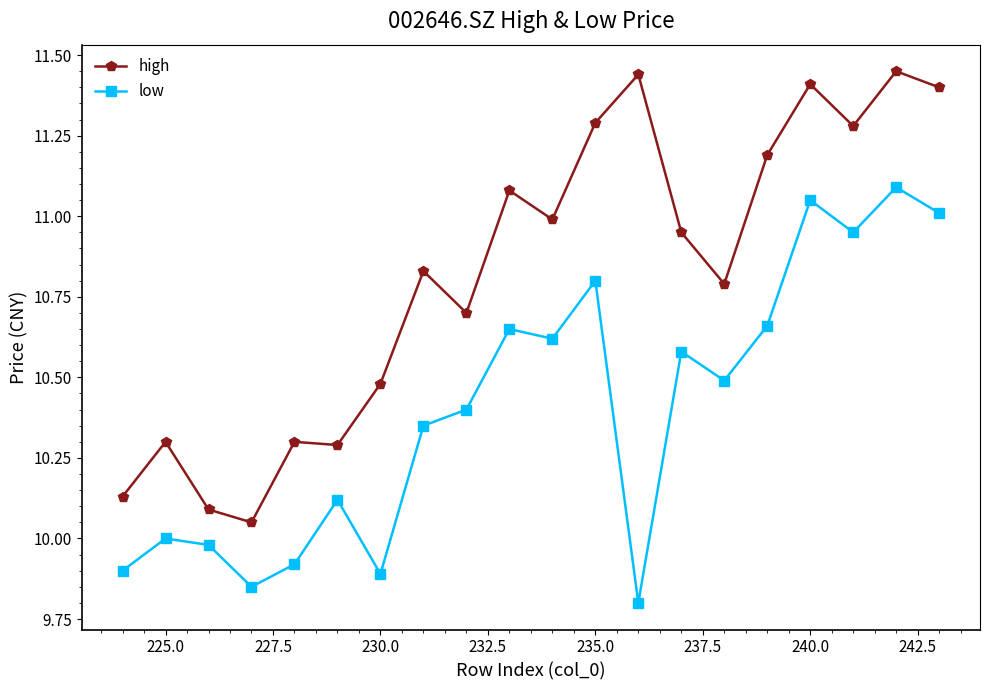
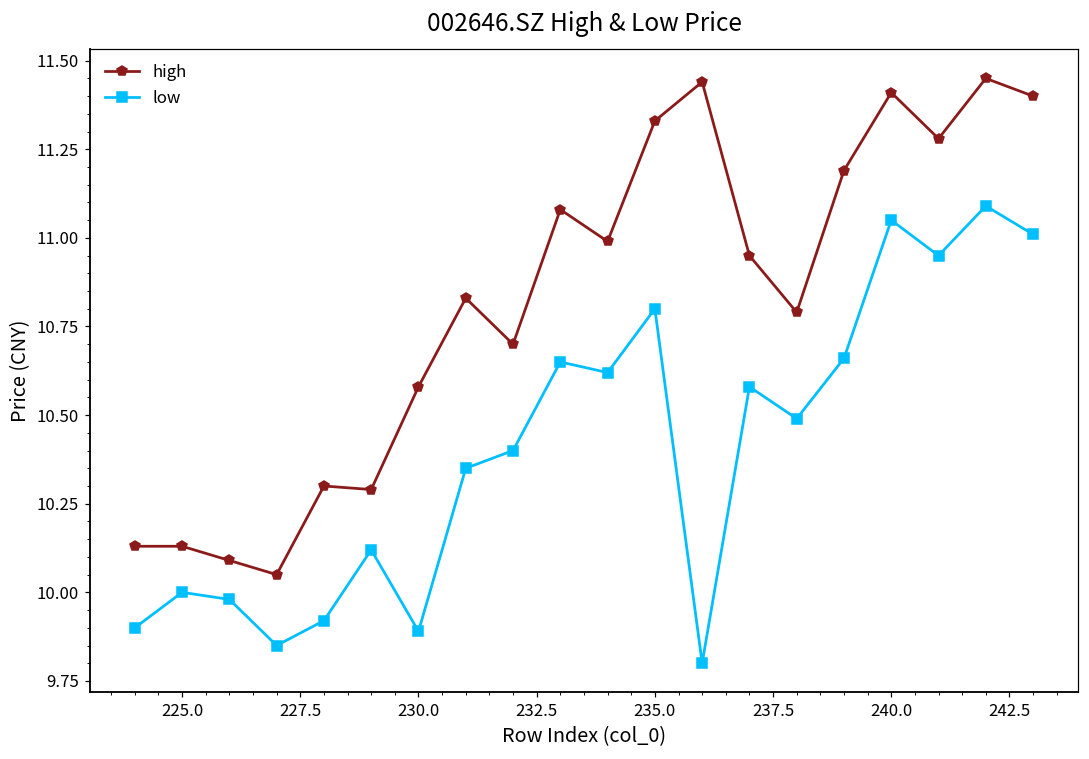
high, 225.0: 10.30 -> 10.13
high, 230.0: 10.48 -> 10.58
high, 235.0: 11.29 -> 11.33
